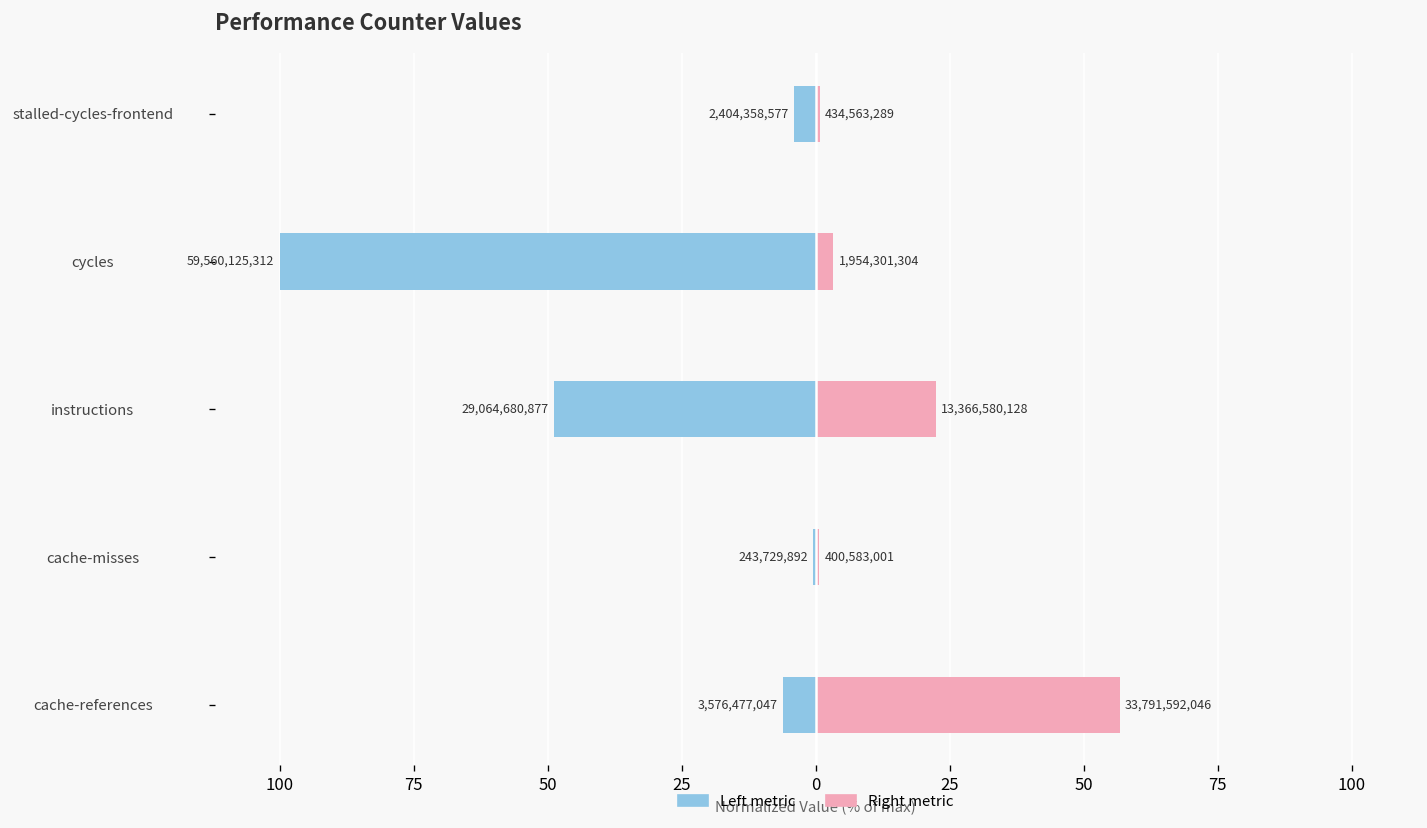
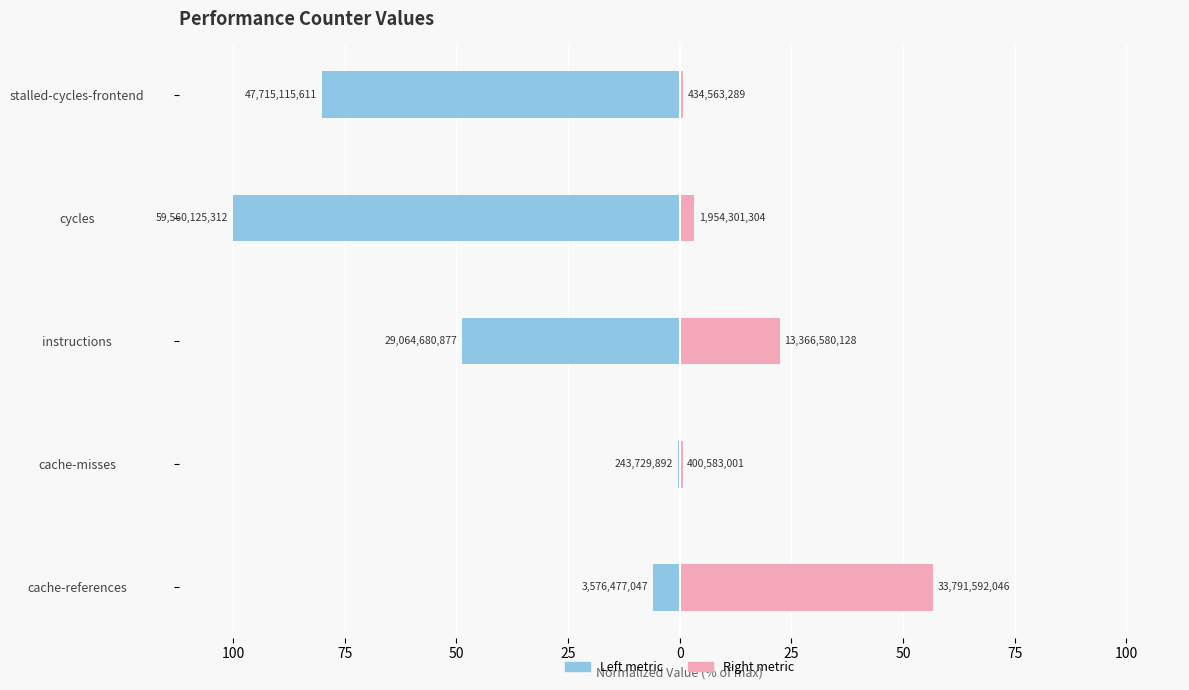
Left metric, stalled-cycles-frontend: 2,404,358,577 -> 47,715,115,611
